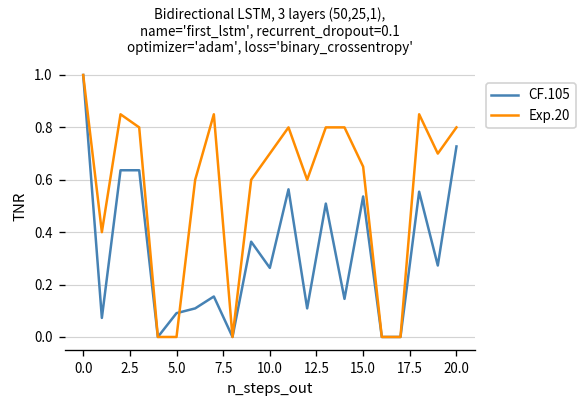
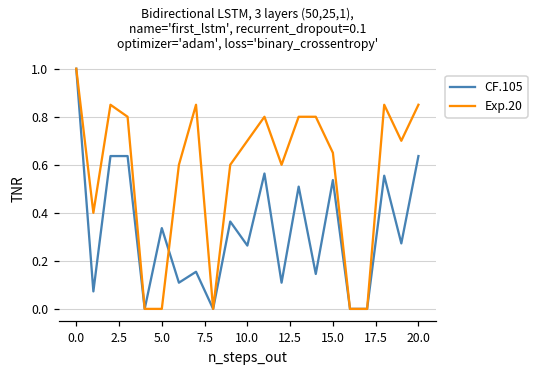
CF.105, 5.0: 0.09 -> 0.34
CF.105, 20.0: 0.73 -> 0.64
Exp.20, 20.0: 0.80 -> 0.85
